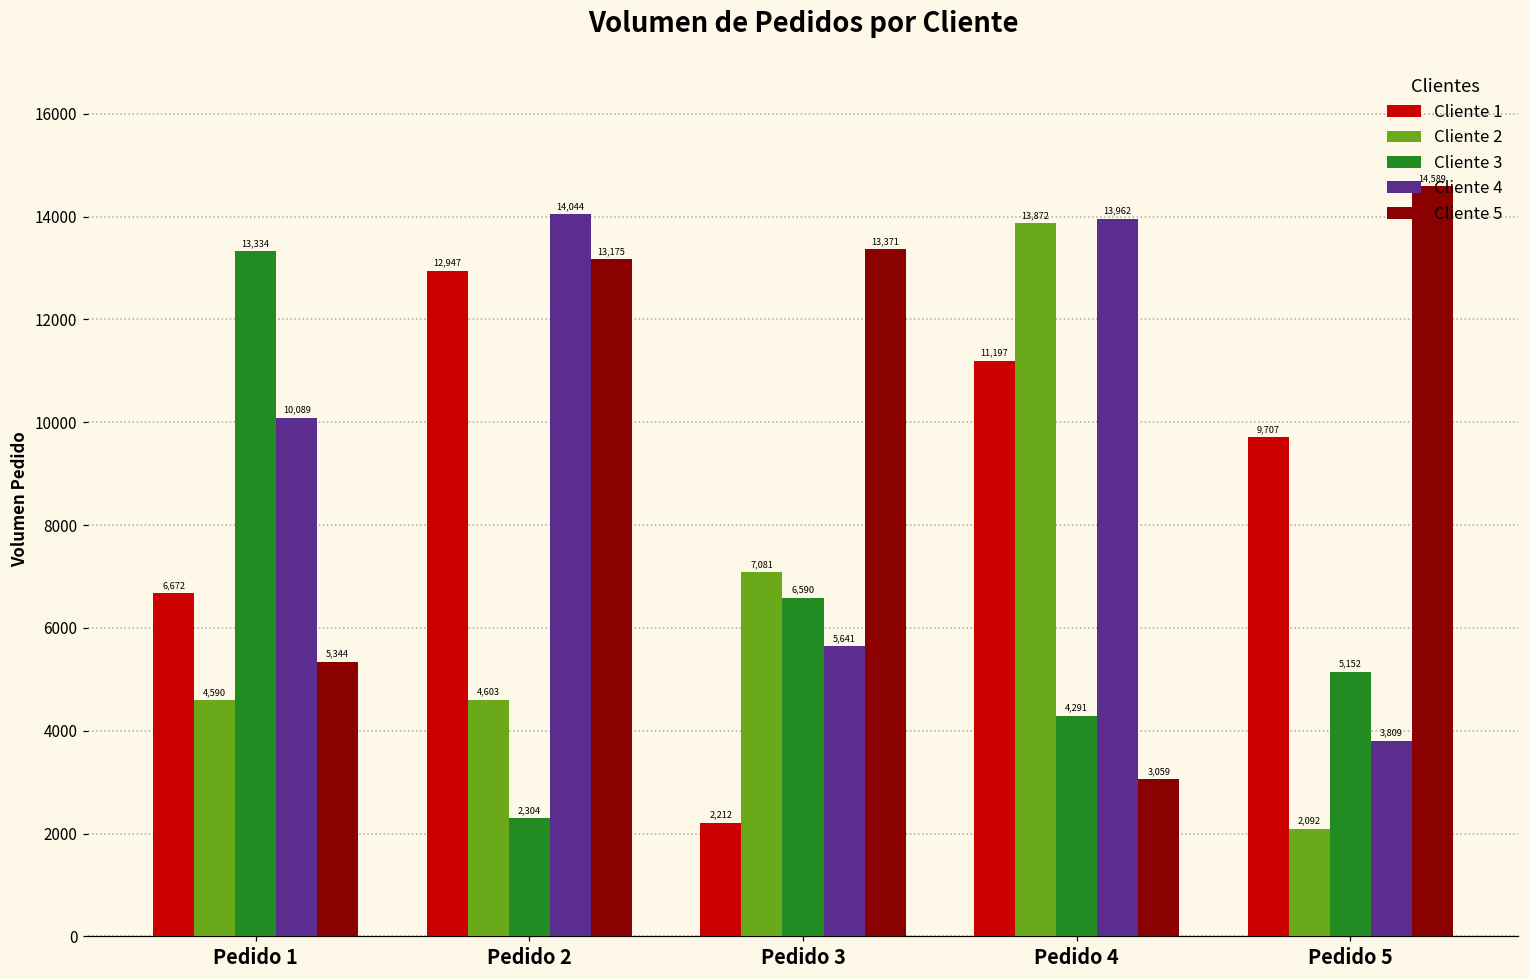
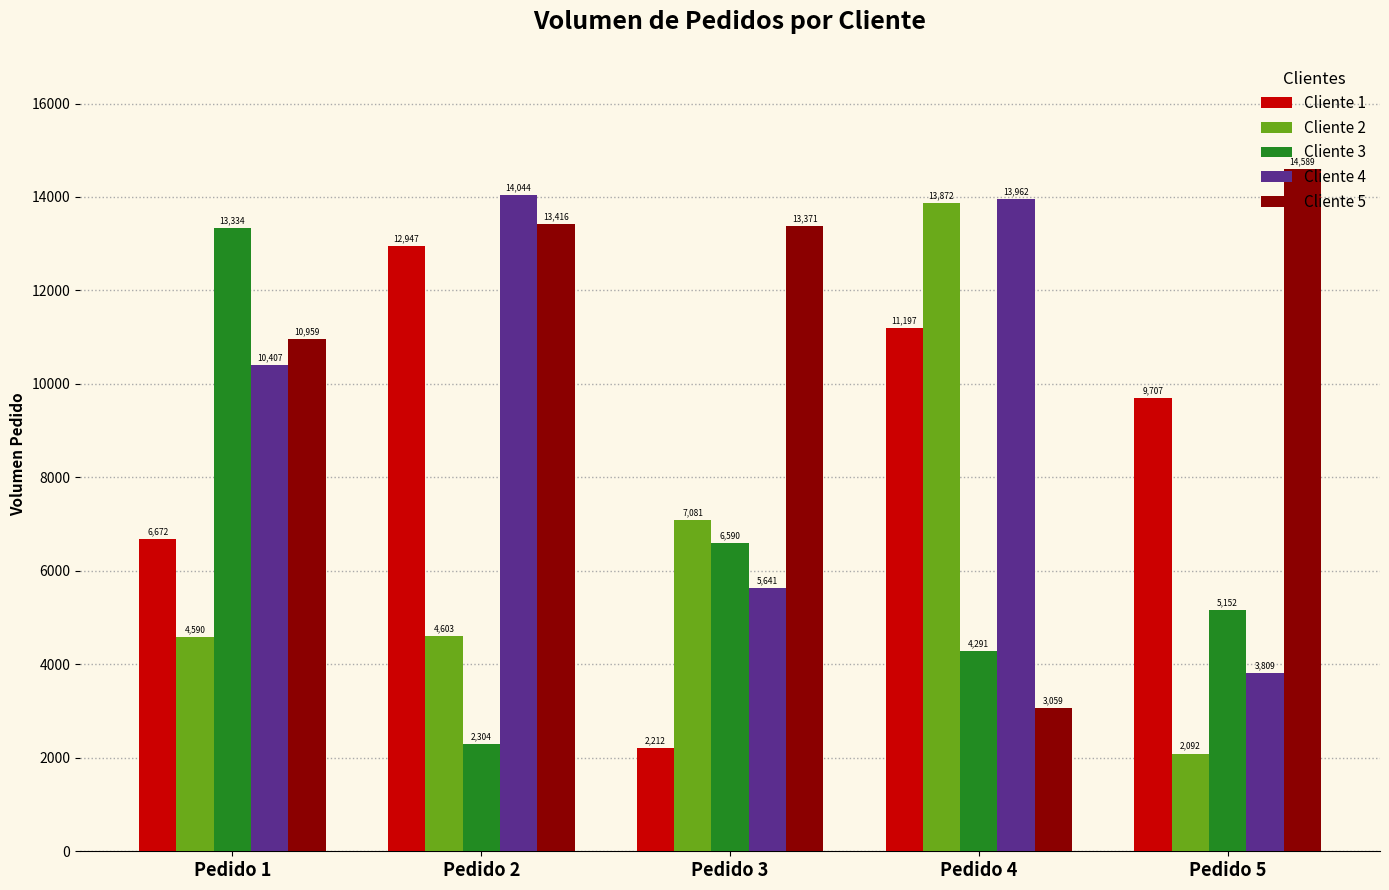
Cliente 4, Pedido 1: 10,089 -> 10,407
Cliente 5, Pedido 1: 5,344 -> 10,959
Cliente 5, Pedido 2: 13,175 -> 13,416
